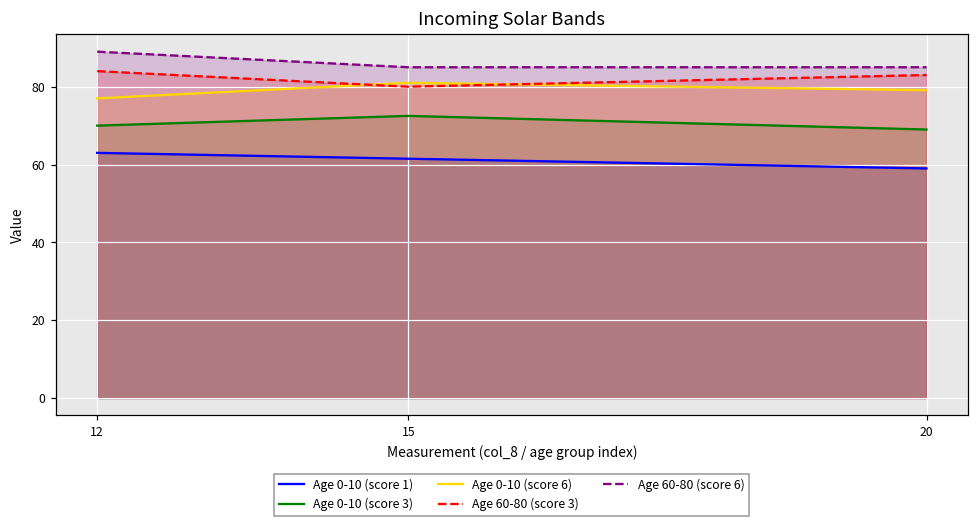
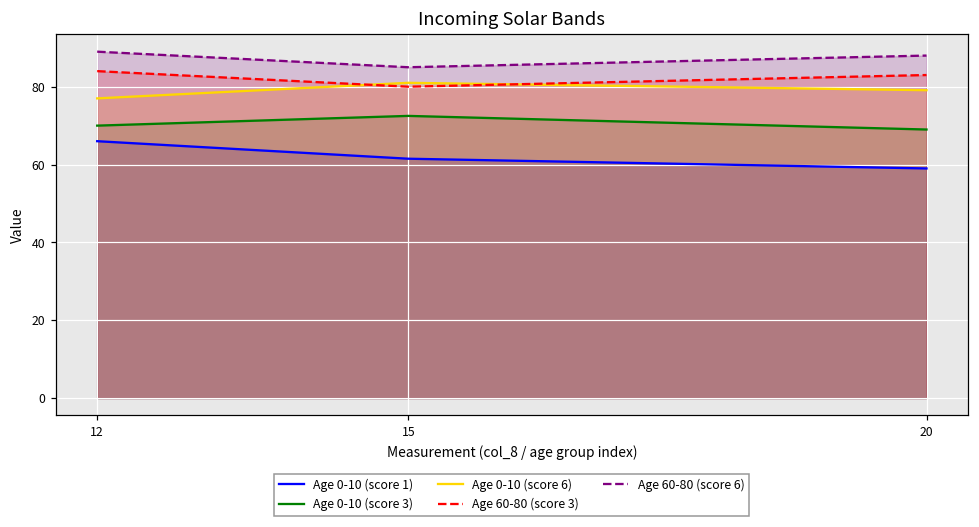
Age 0-10 (score 1), 12: 63 -> 66
Age 60-80 (score 6), 20: 85 -> 88
